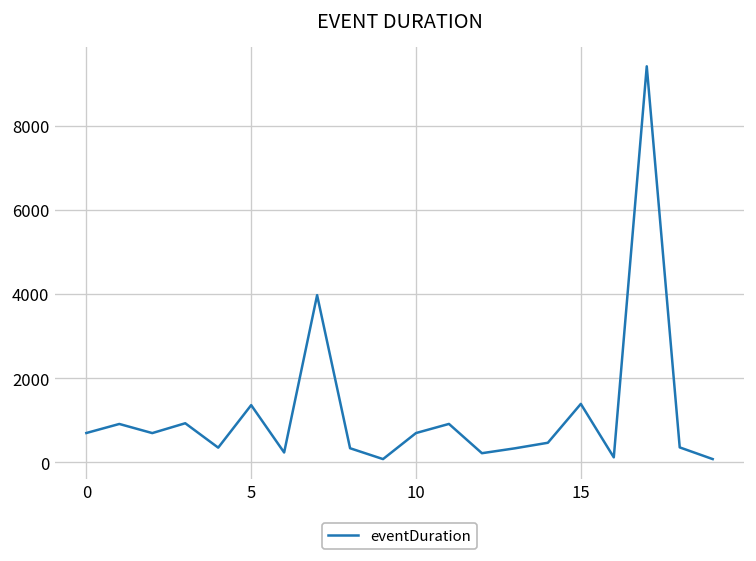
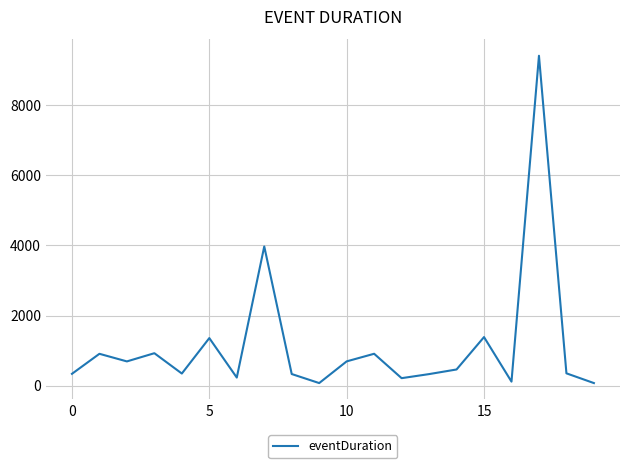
0: 700 -> 300
